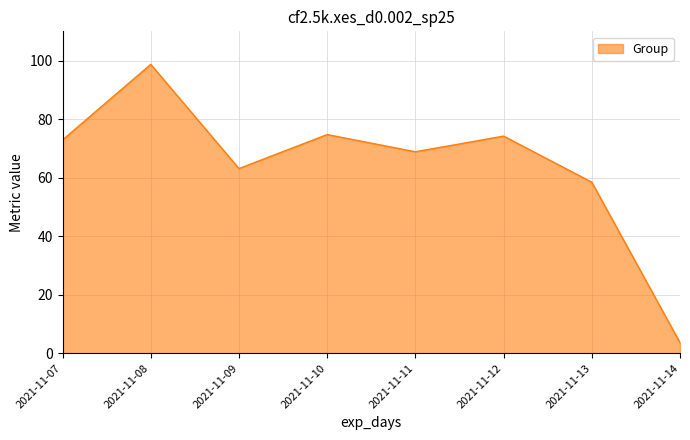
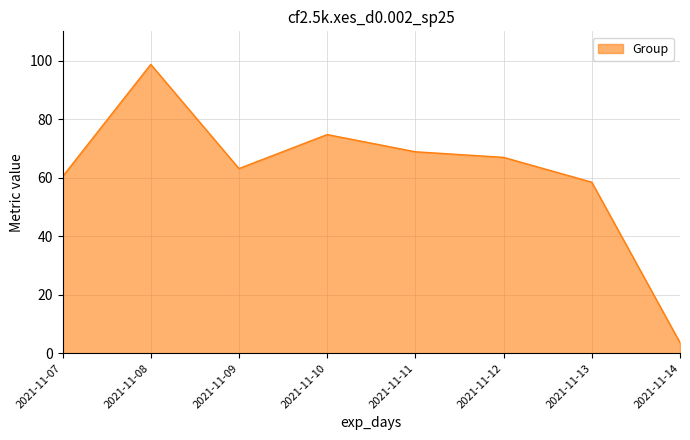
2021-11-07: 73 -> 60
2021-11-12: 74 -> 67
